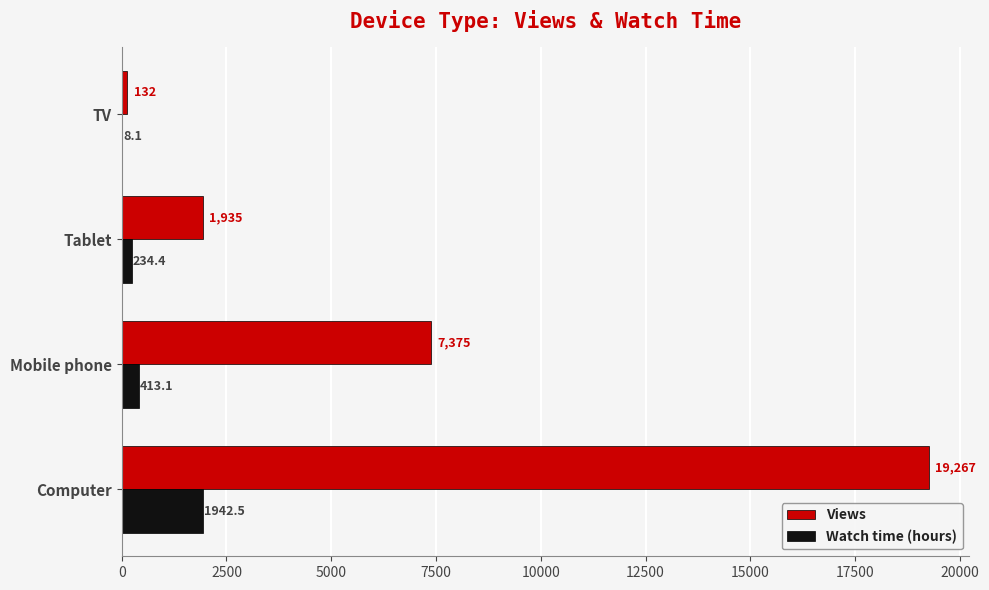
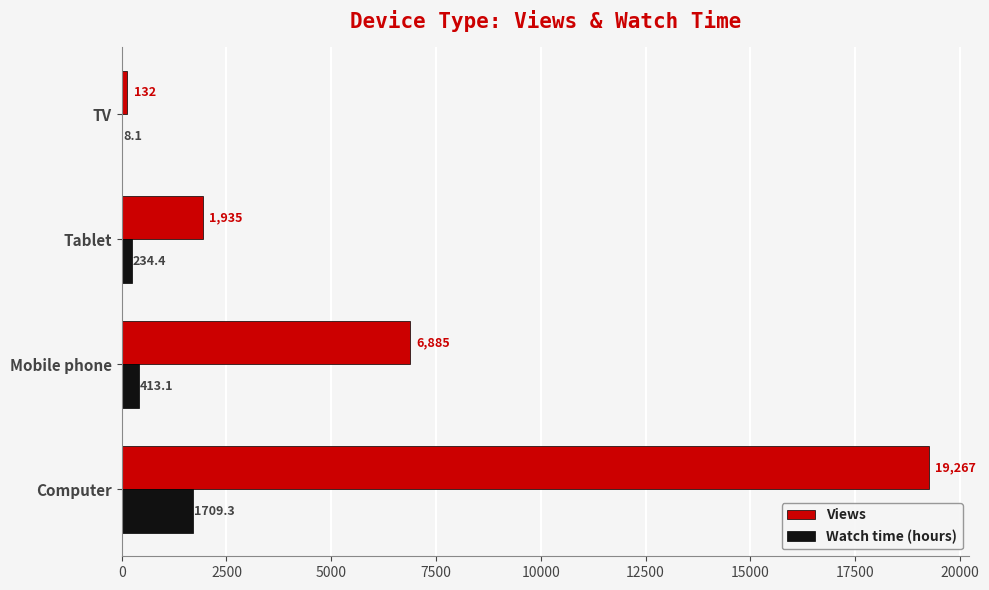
Views, Mobile phone: 7,375 -> 6,885
Watch time (hours), Computer: 1942.5 -> 1709.3
